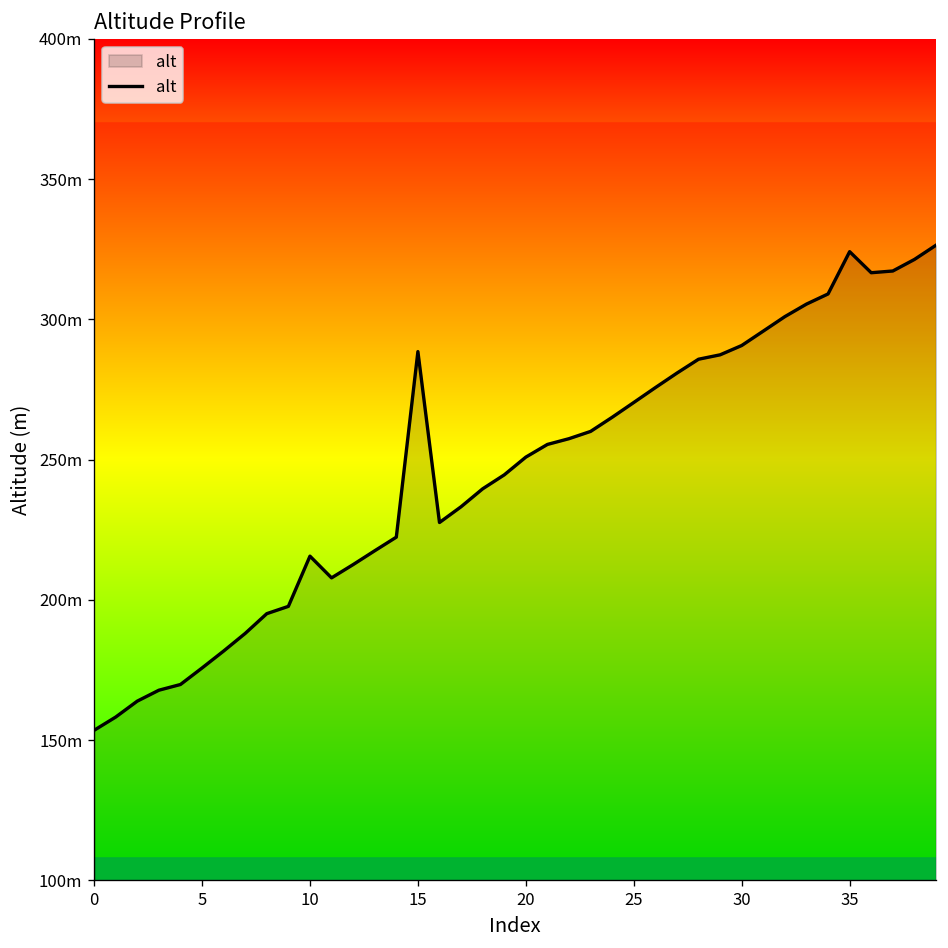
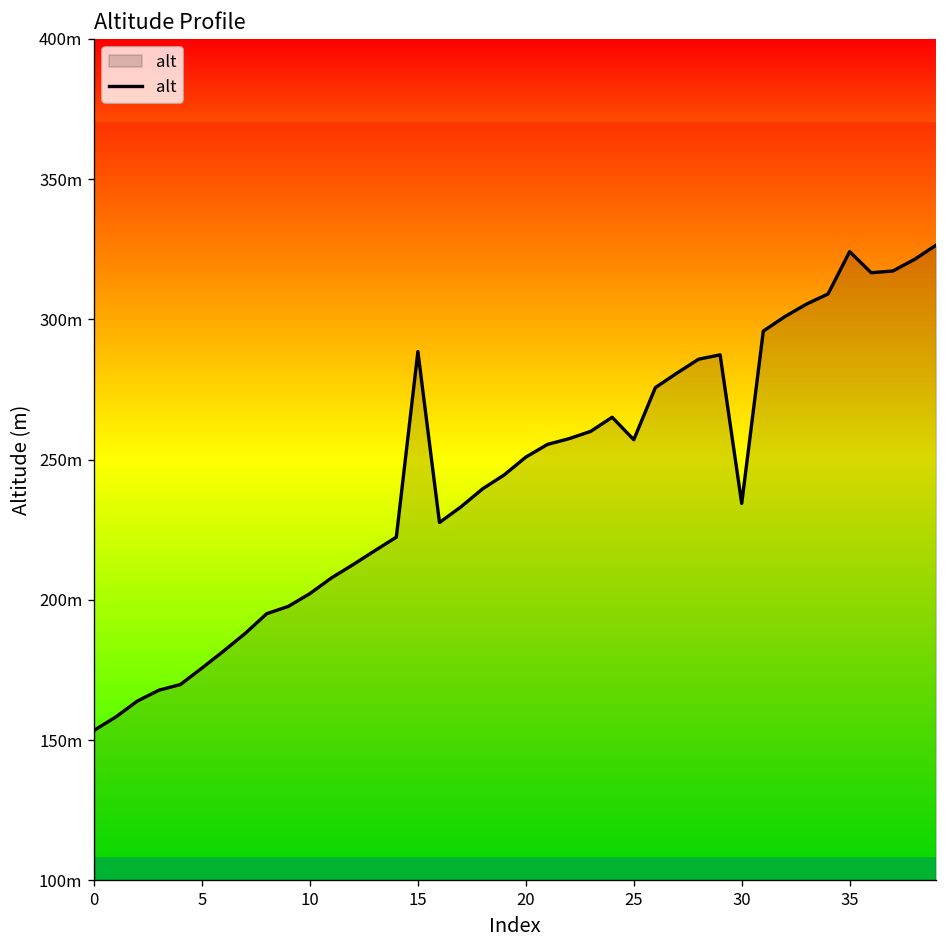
10: 216m -> 202m
25: 270m -> 257m
30: 291m -> 234m
